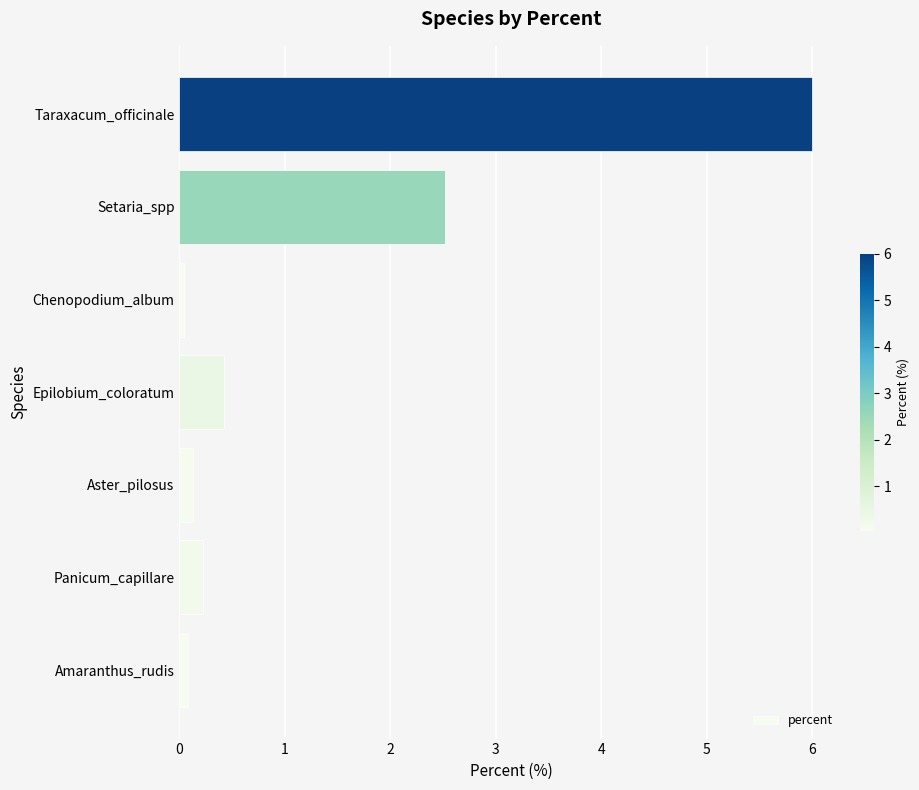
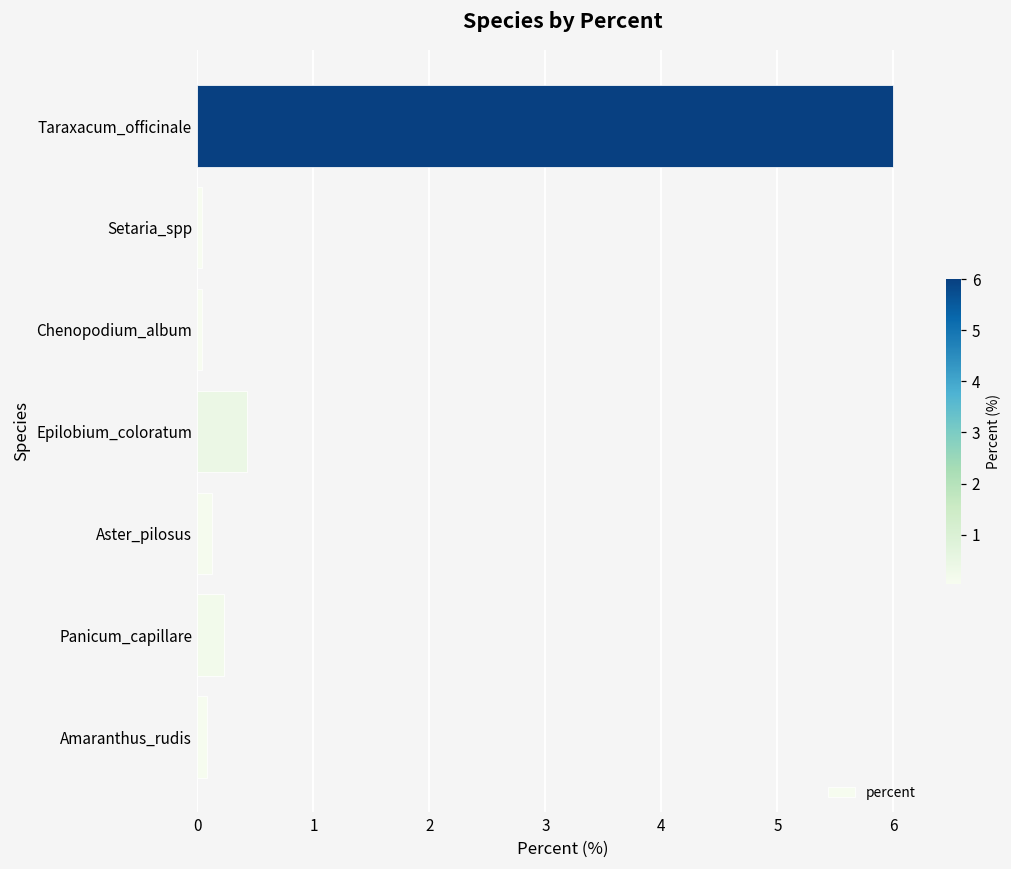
Setaria_spp: 2.52 -> 0.04
